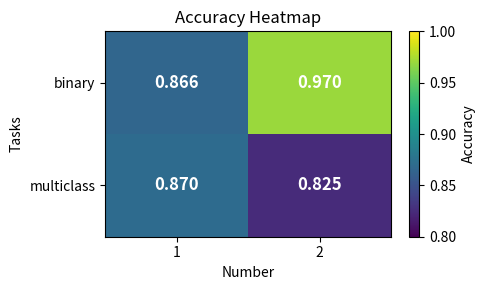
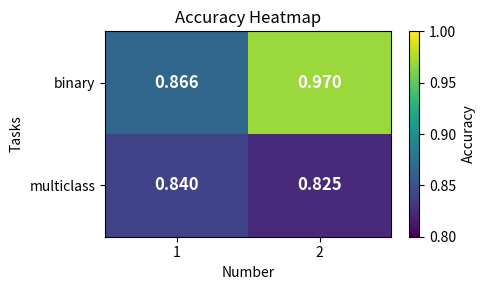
multiclass, 1: 0.870 -> 0.840
